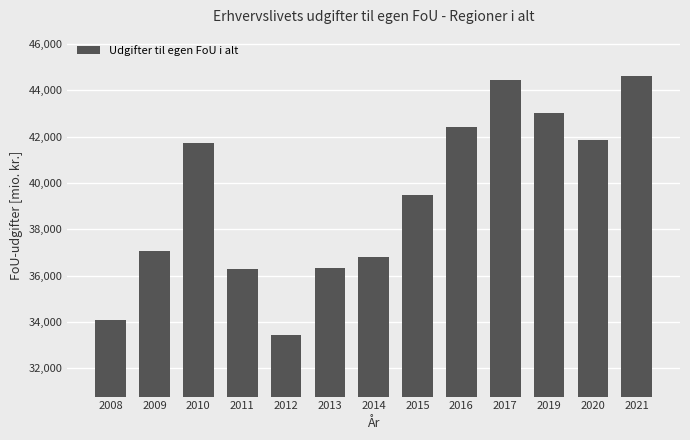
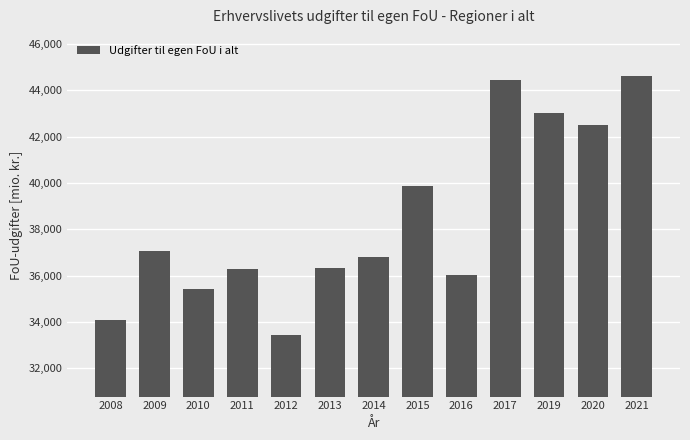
2010: 41,700 -> 35,400
2015: 39,500 -> 39,900
2016: 42,400 -> 36,000
2020: 41,900 -> 42,500
